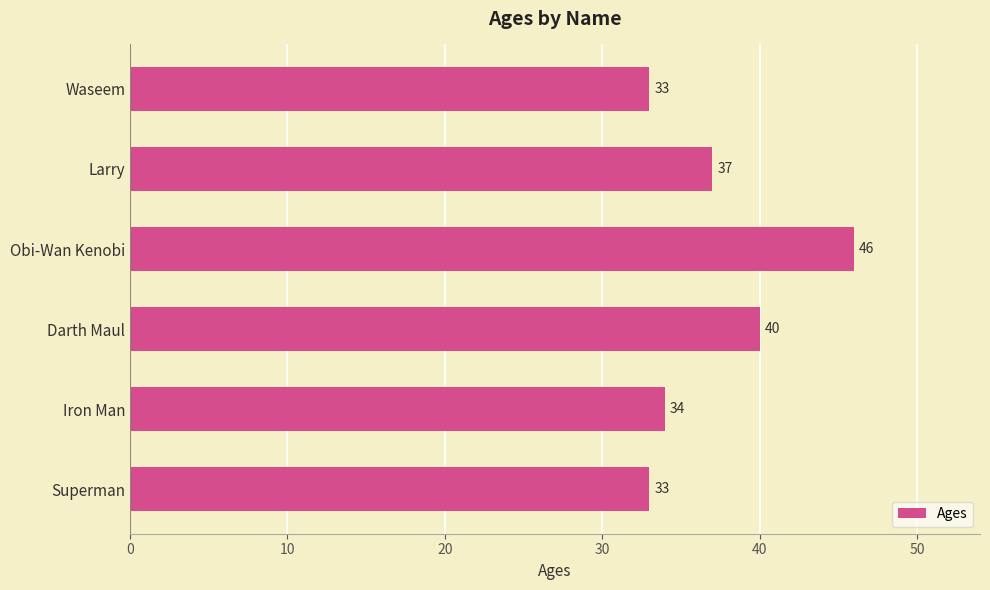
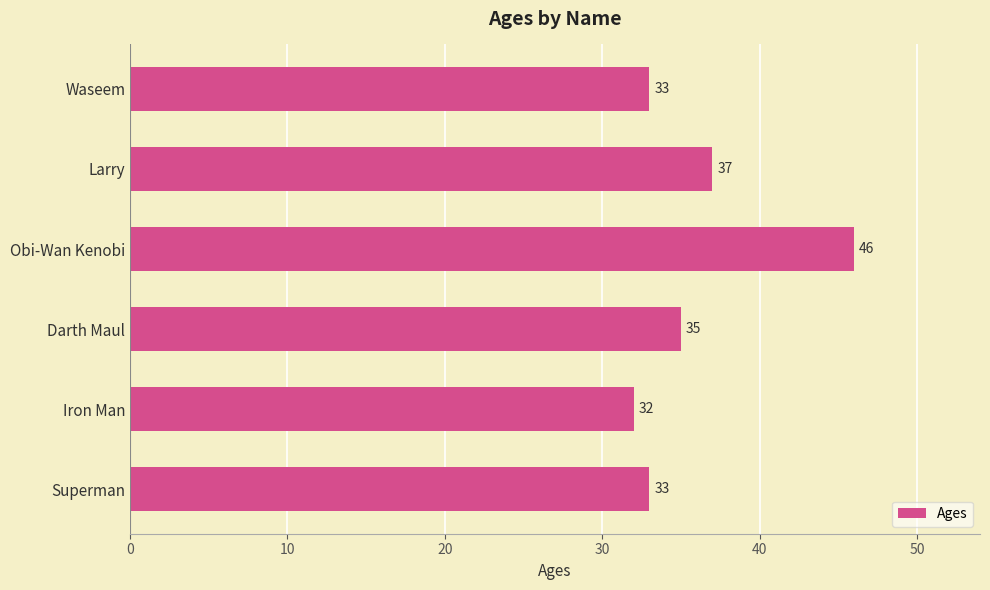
Darth Maul: 40 -> 35
Iron Man: 34 -> 32
